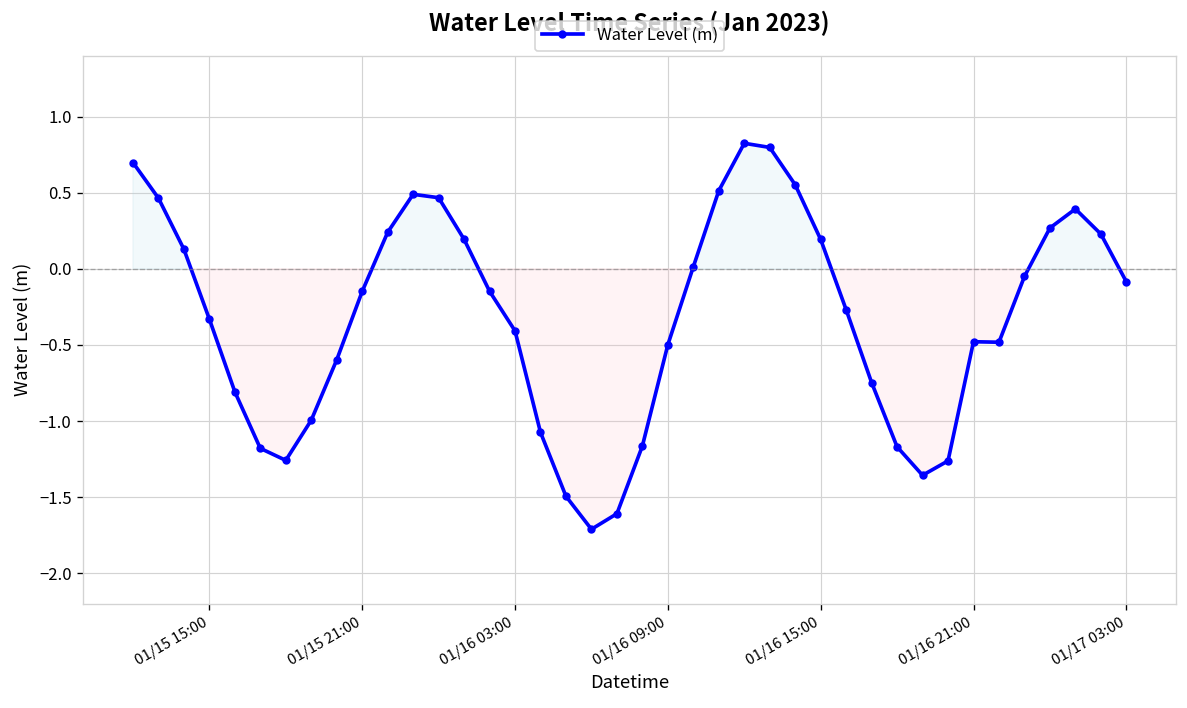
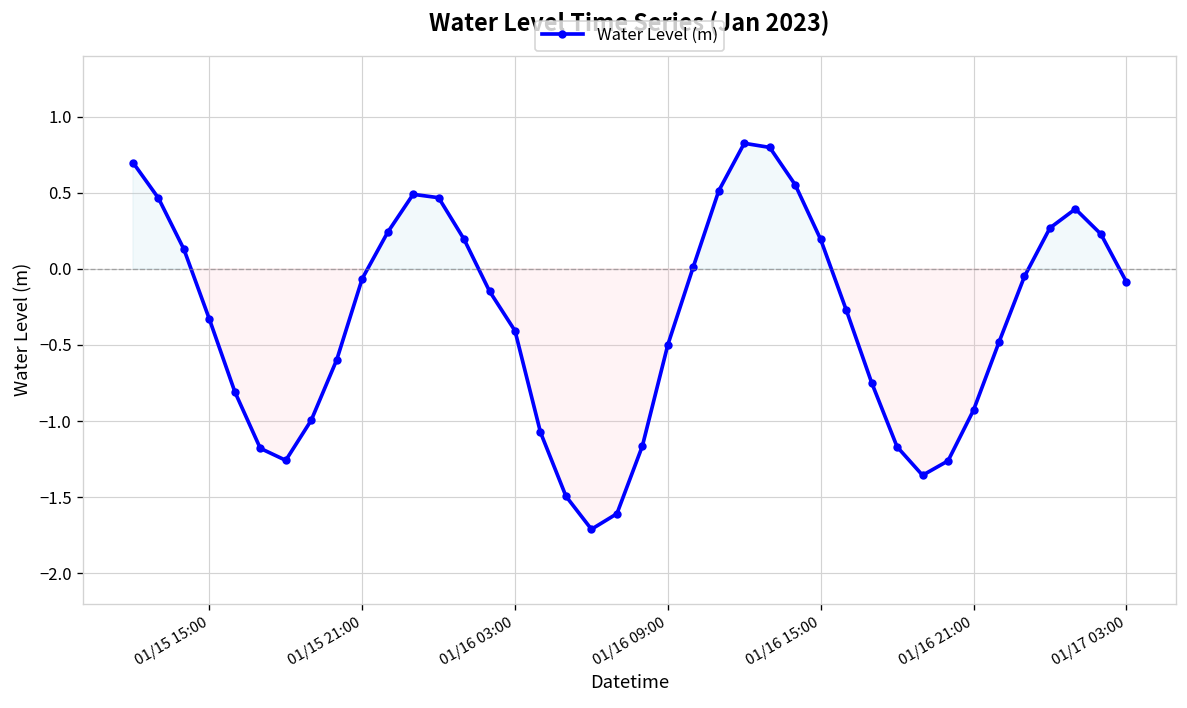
01/15 21:00: -0.15 -> -0.06
01/16 21:00: -0.48 -> -0.93
